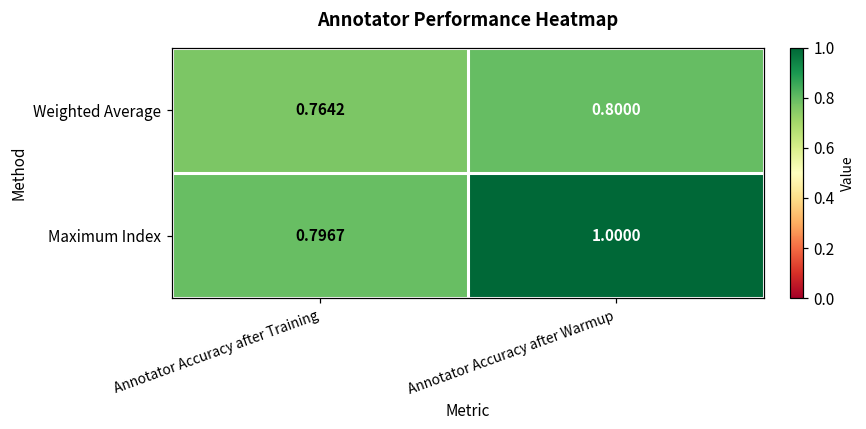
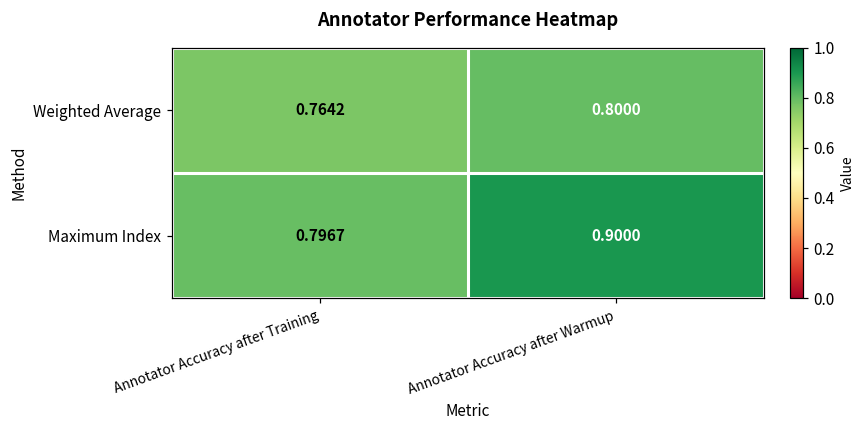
Maximum Index, Annotator Accuracy after Warmup: 1.0000 -> 0.9000
